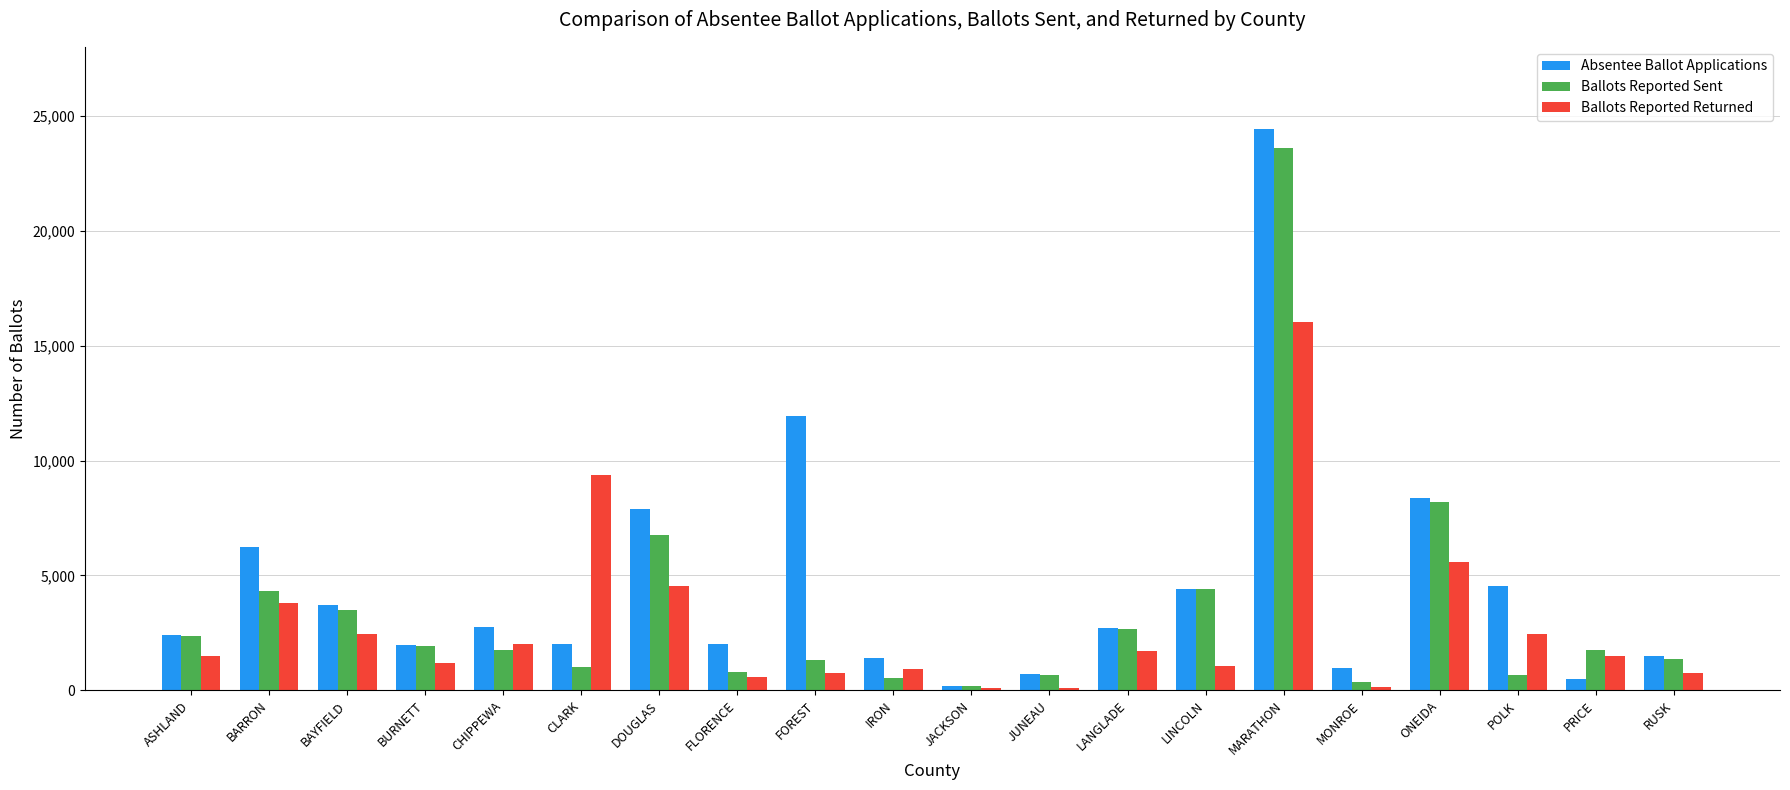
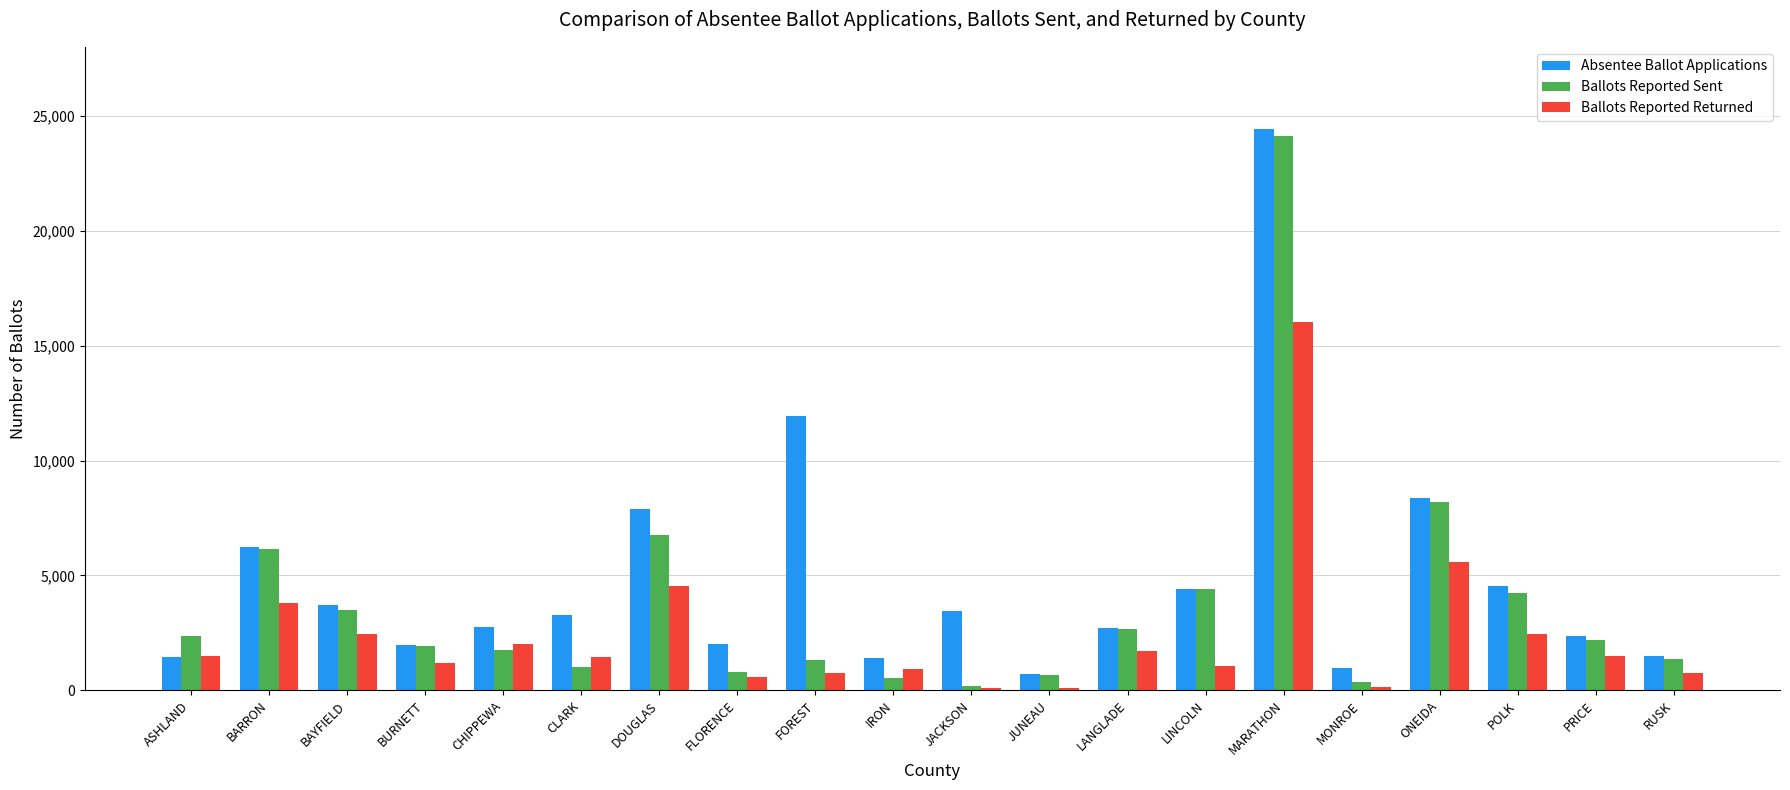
Absentee Ballot Applications, ASHLAND: 2,400 -> 1,400
Ballots Reported Sent, BARRON: 4,300 -> 6,200
Absentee Ballot Applications, CLARK: 2,000 -> 3,300
Ballots Reported Returned, CLARK: 9,400 -> 1,500
Absentee Ballot Applications, JACKSON: 200 -> 3,400
Ballots Reported Sent, MARATHON: 23,600 -> 24,100
Ballots Reported Sent, POLK: 700 -> 4,200
Absentee Ballot Applications, PRICE: 500 -> 2,400
Ballots Reported Sent, PRICE: 1,700 -> 2,200
